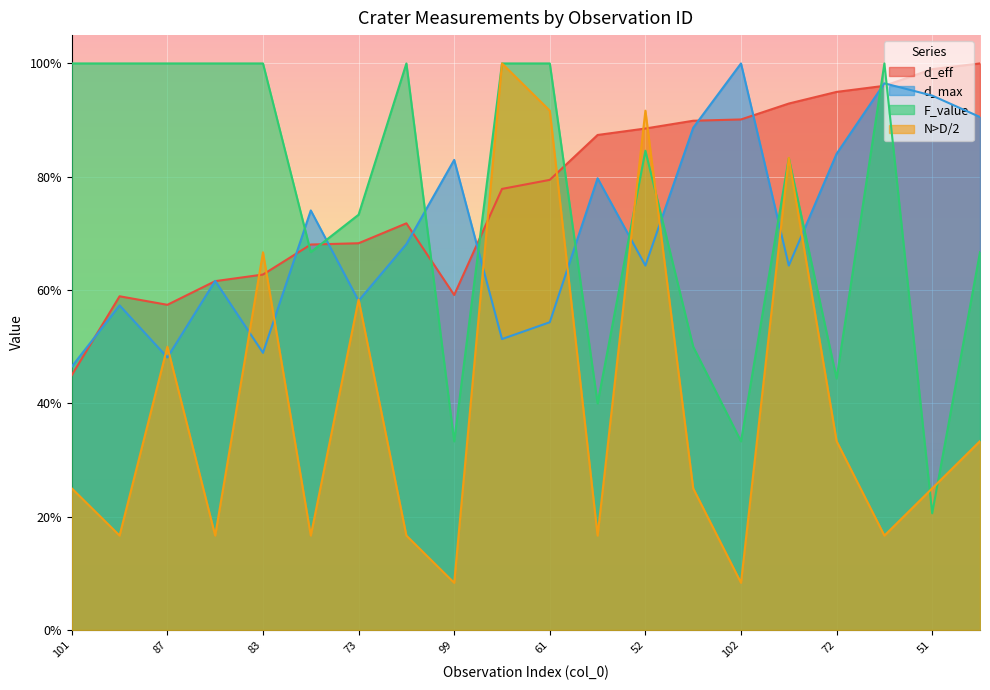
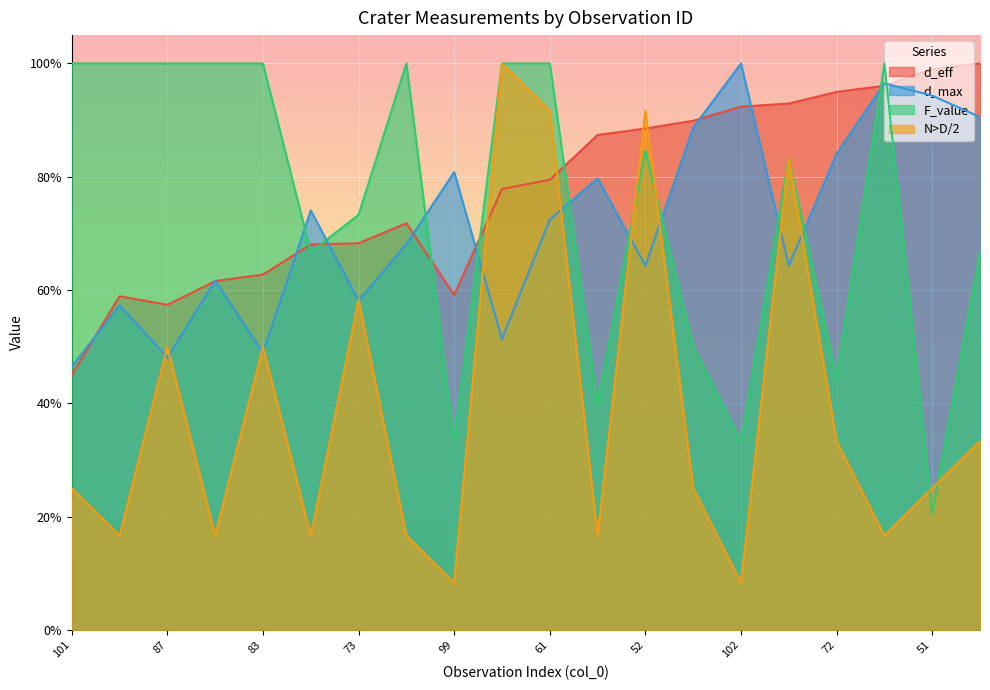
N>D/2, 83: 67% -> 50%
d_max, 99: 83% -> 81%
d_max, 61: 54% -> 72%
d_eff, 102: 90% -> 92%
